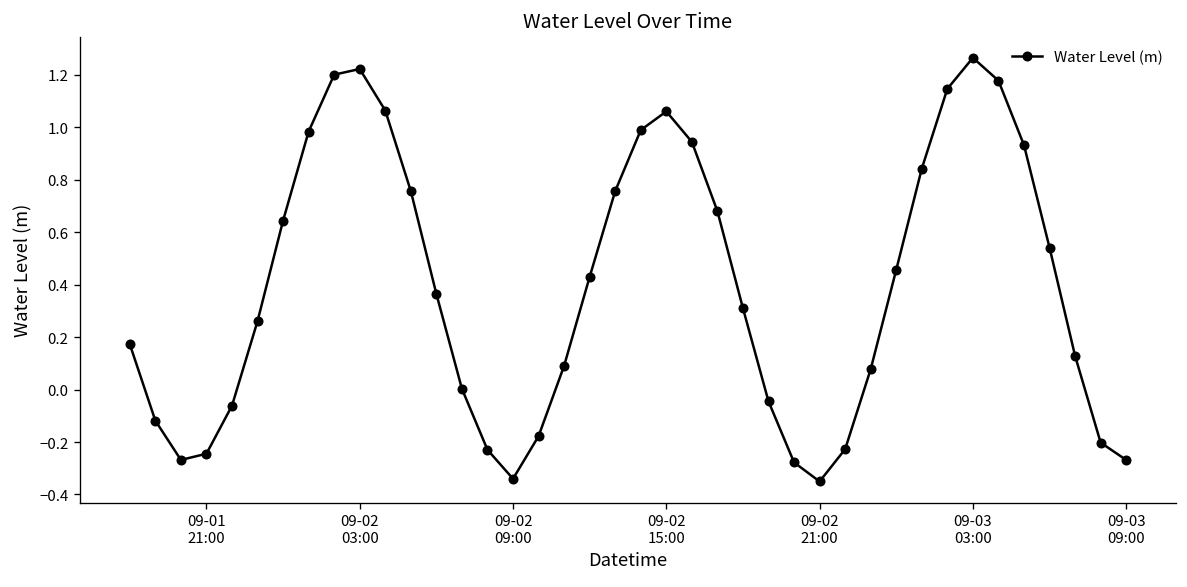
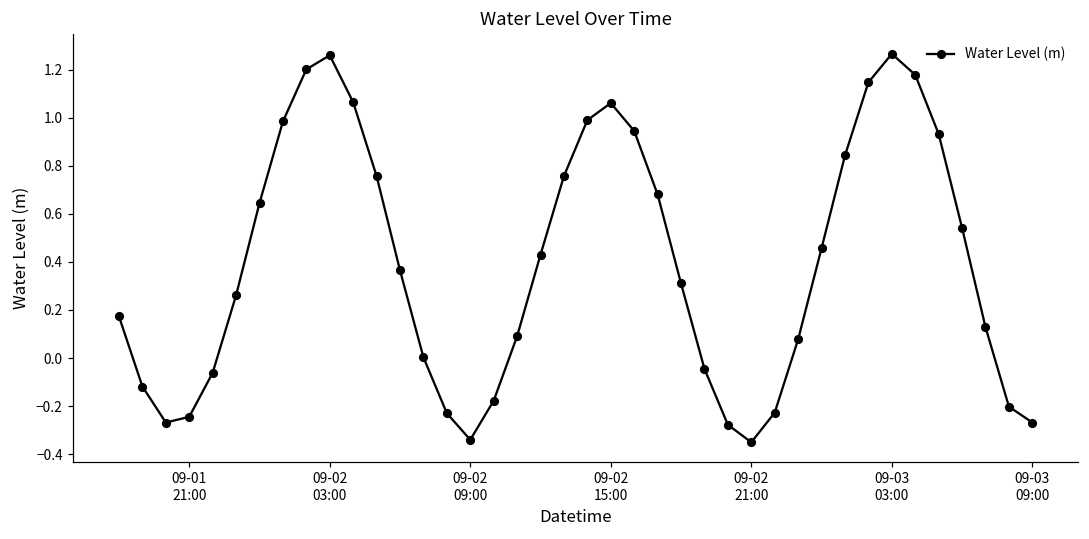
09-02 03:00: 1.22 -> 1.26
